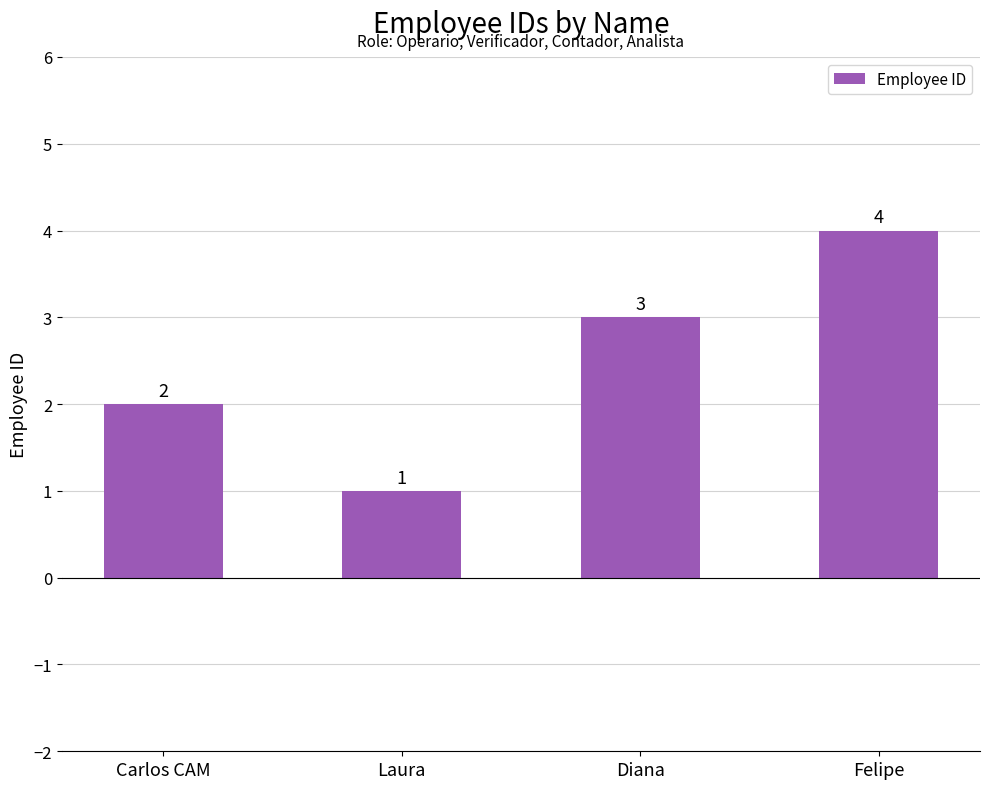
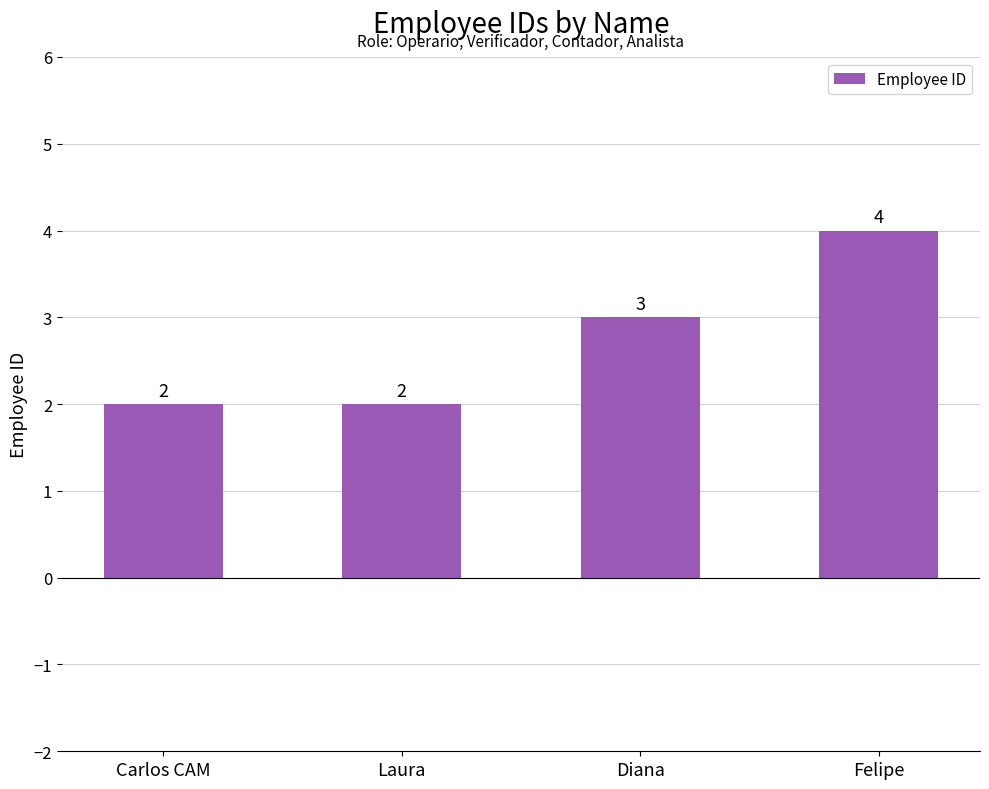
Laura: 1 -> 2
